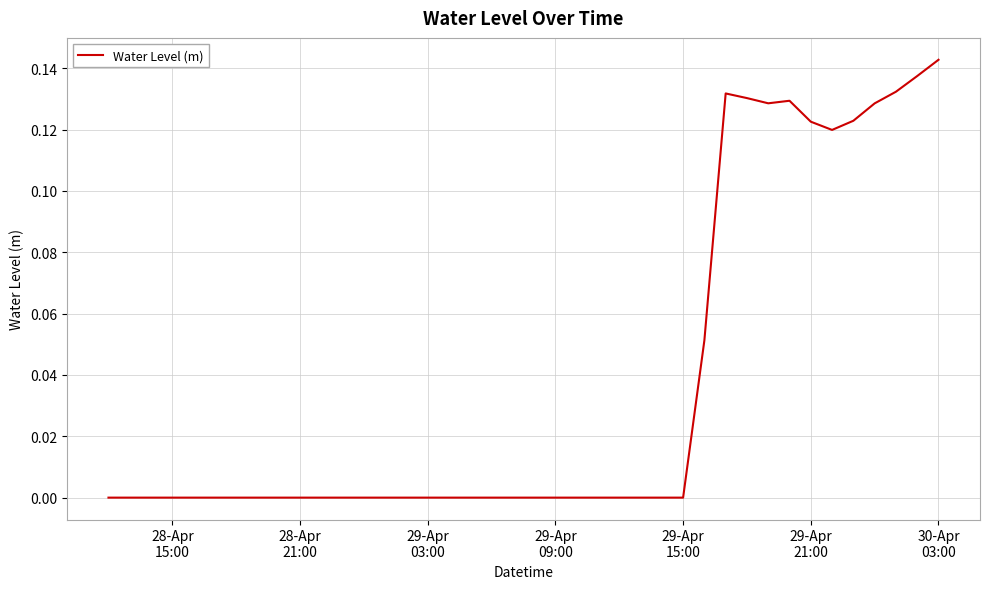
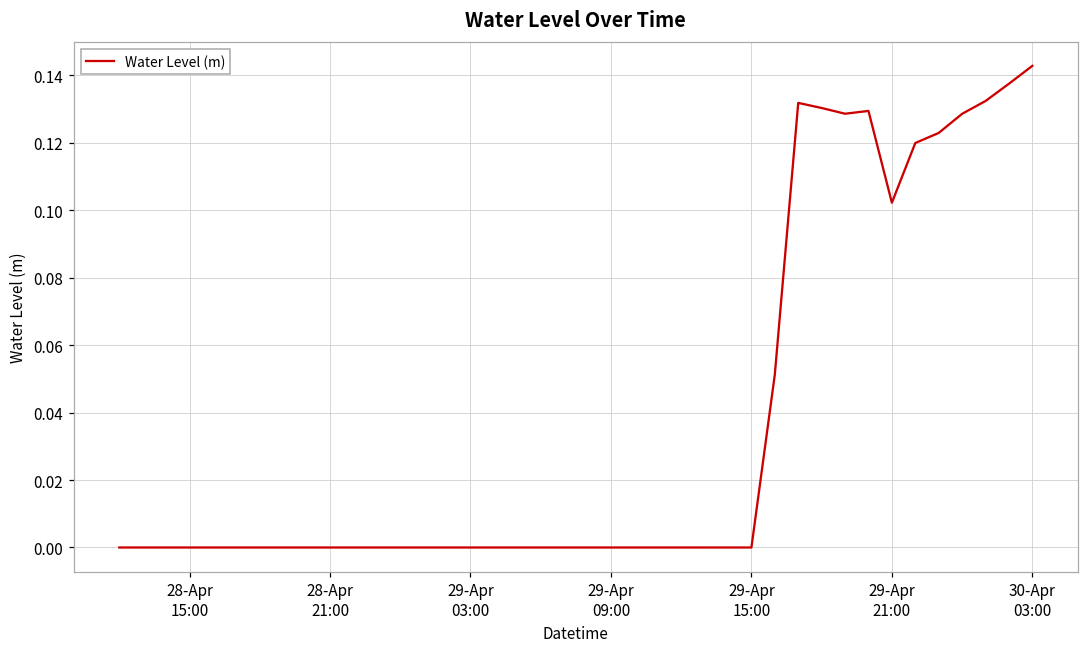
29-Apr 21:00: 0.123 -> 0.102
